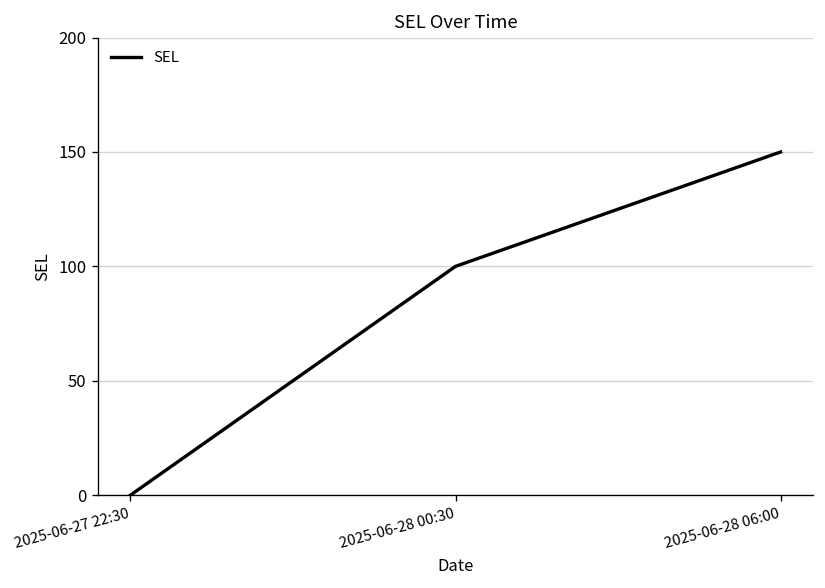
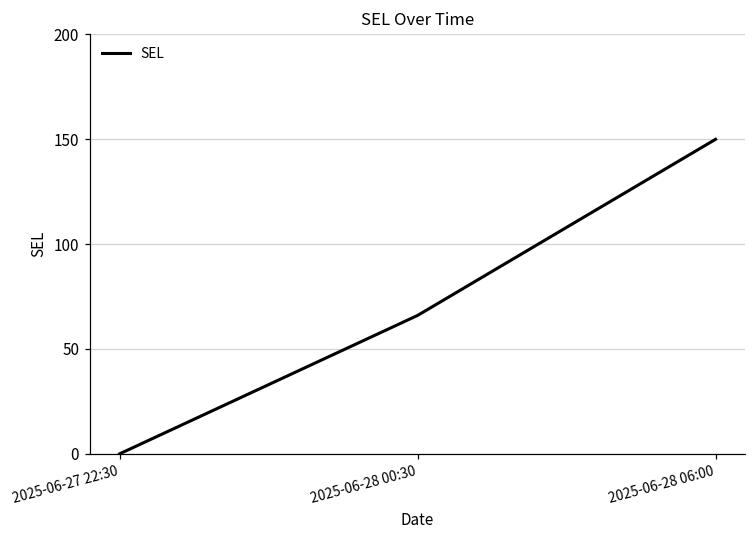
2025-06-28 00:30: 100 -> 66
